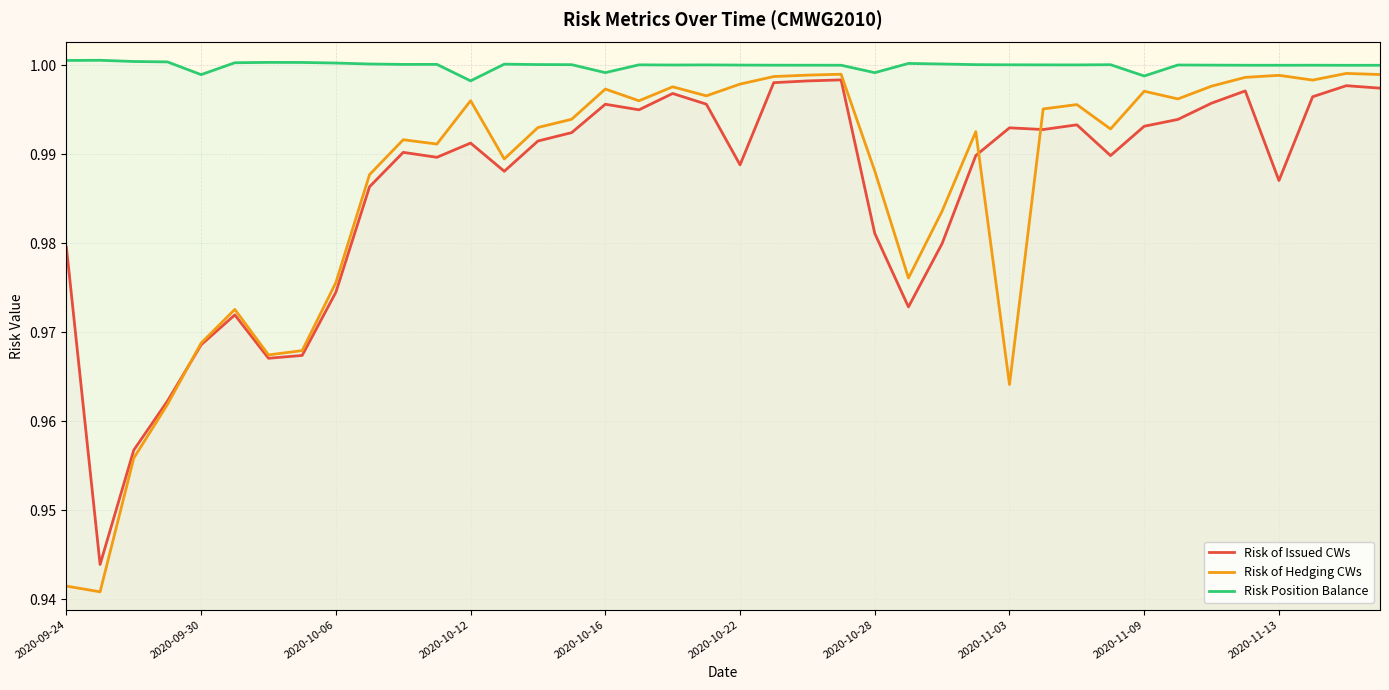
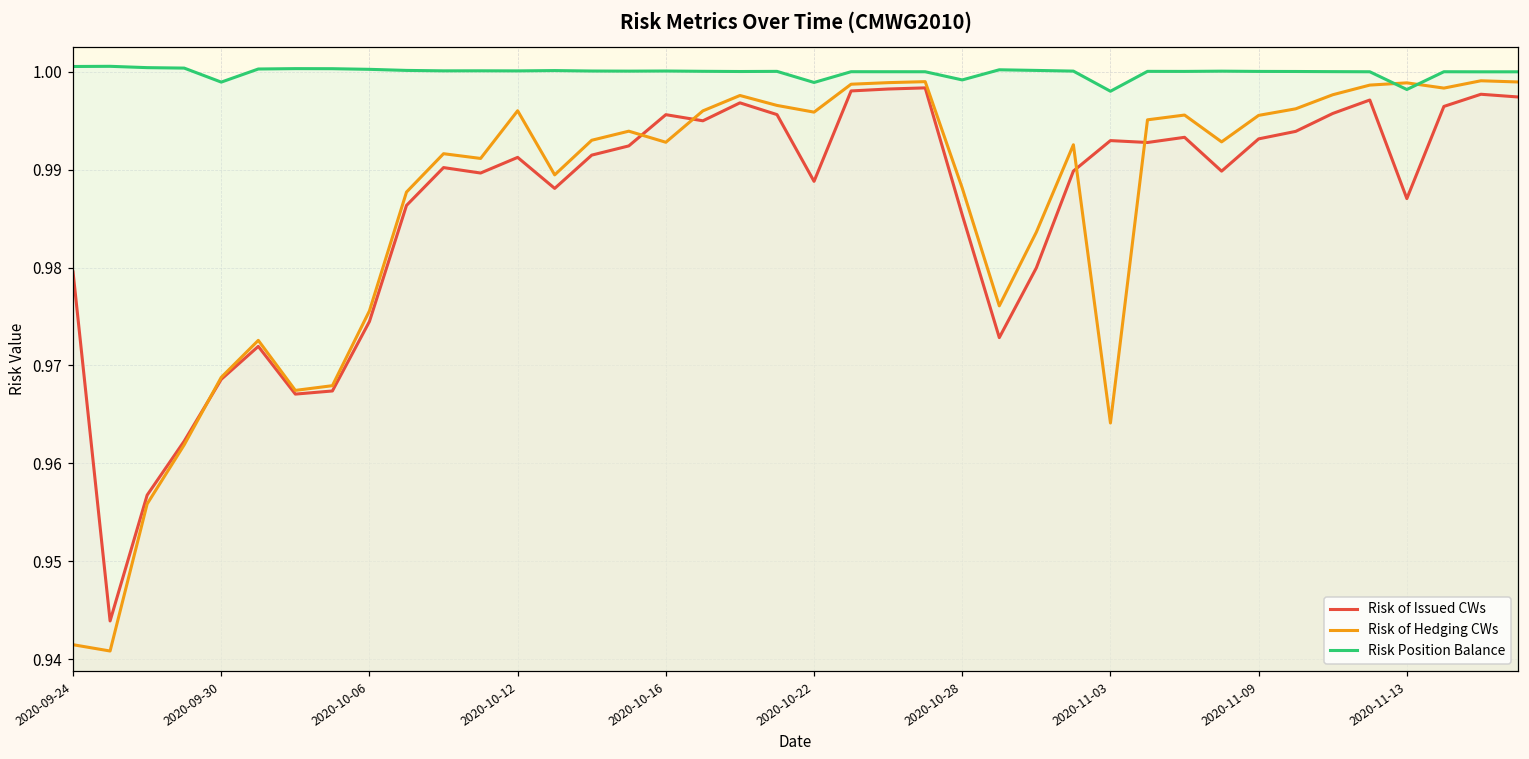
Risk Position Balance, 2020-10-12: 0.998 -> 1.000
Risk of Hedging CWs, 2020-10-16: 0.997 -> 0.993
Risk Position Balance, 2020-10-16: 0.999 -> 1.000
Risk of Hedging CWs, 2020-10-22: 0.998 -> 0.996
Risk Position Balance, 2020-10-22: 1.000 -> 0.999
Risk of Issued CWs, 2020-10-28: 0.981 -> 0.985
Risk Position Balance, 2020-11-03: 1.000 -> 0.998
Risk of Hedging CWs, 2020-11-09: 0.997 -> 0.996
Risk Position Balance, 2020-11-09: 0.999 -> 1.000
Risk Position Balance, 2020-11-13: 1.000 -> 0.998
